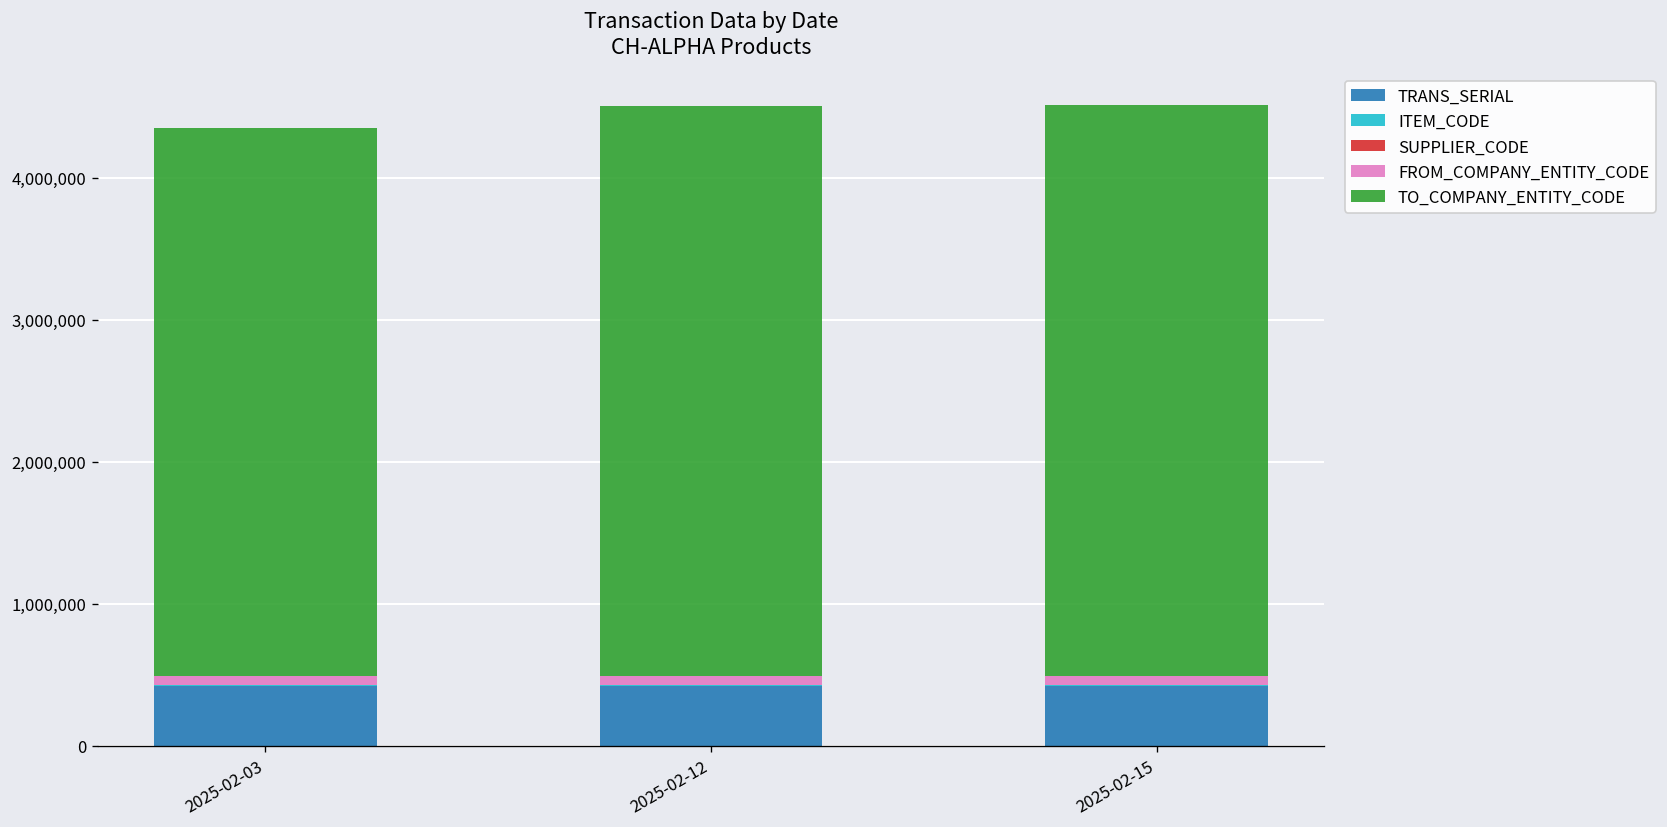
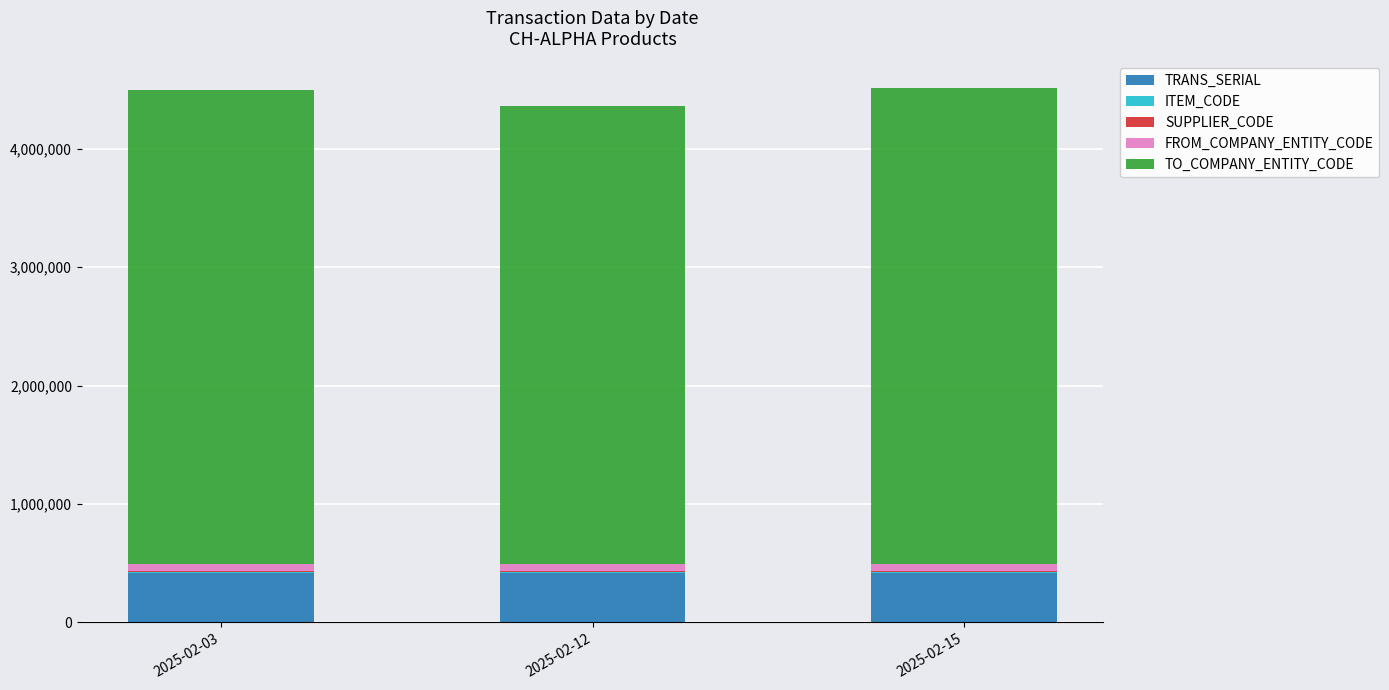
TO_COMPANY_ENTITY_CODE, 2025-02-03: 3,860,000 -> 4,010,000
TO_COMPANY_ENTITY_CODE, 2025-02-12: 4,010,000 -> 3,870,000
